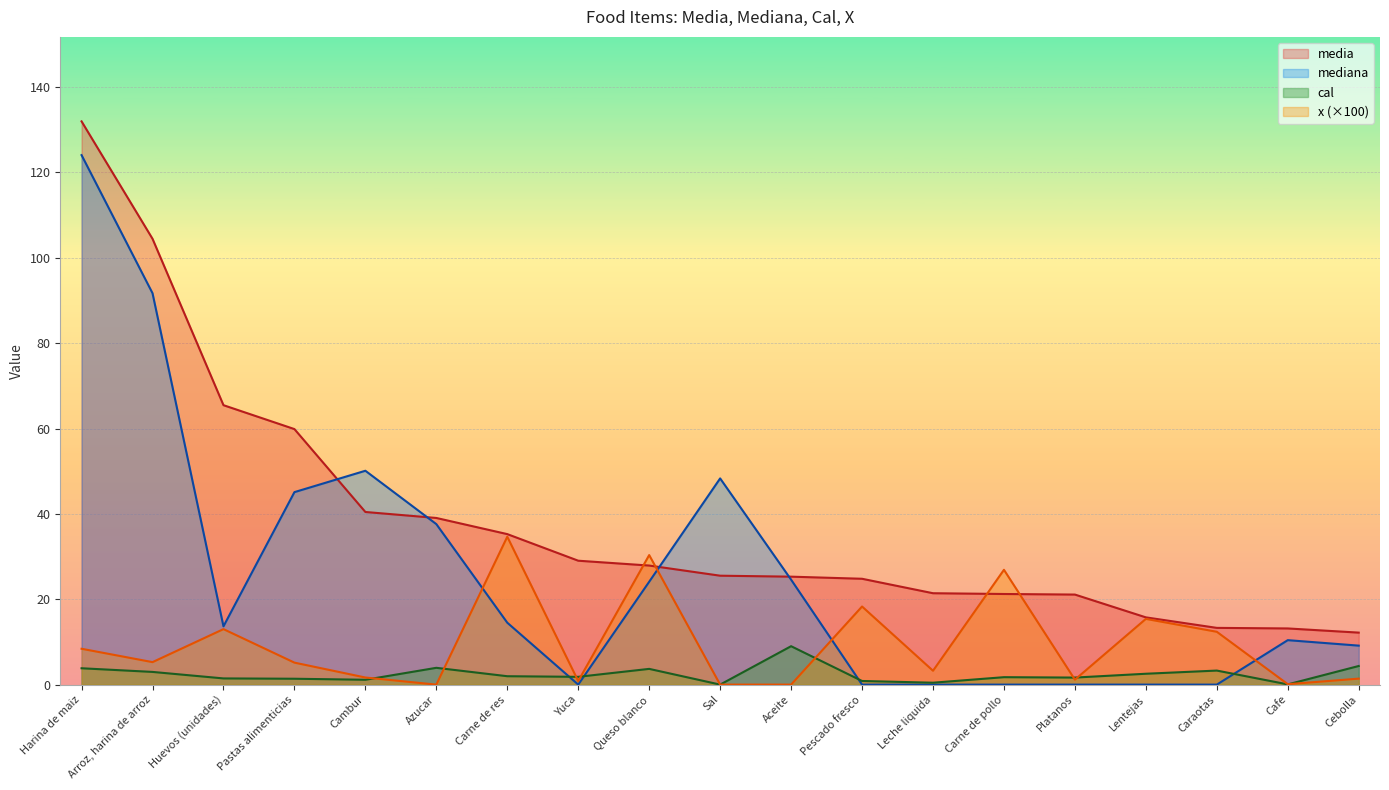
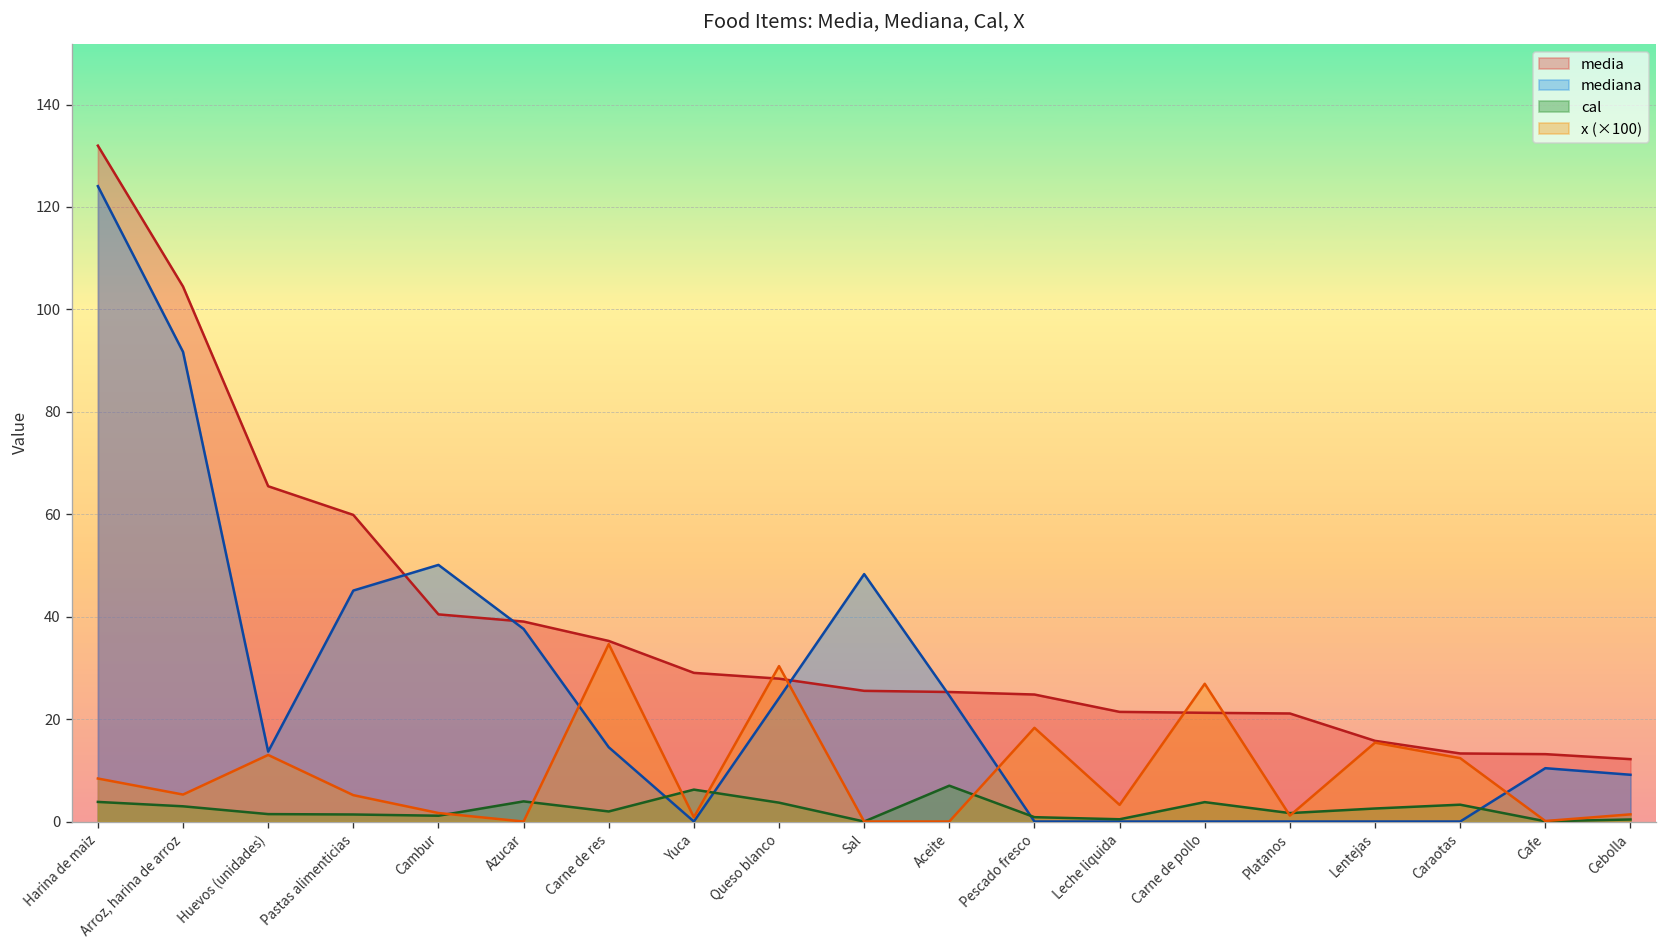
cal, Yuca: 2 -> 6
cal, Aceite: 9 -> 7
cal, Carne de pollo: 2 -> 4
cal, Cebolla: 4 -> 0
